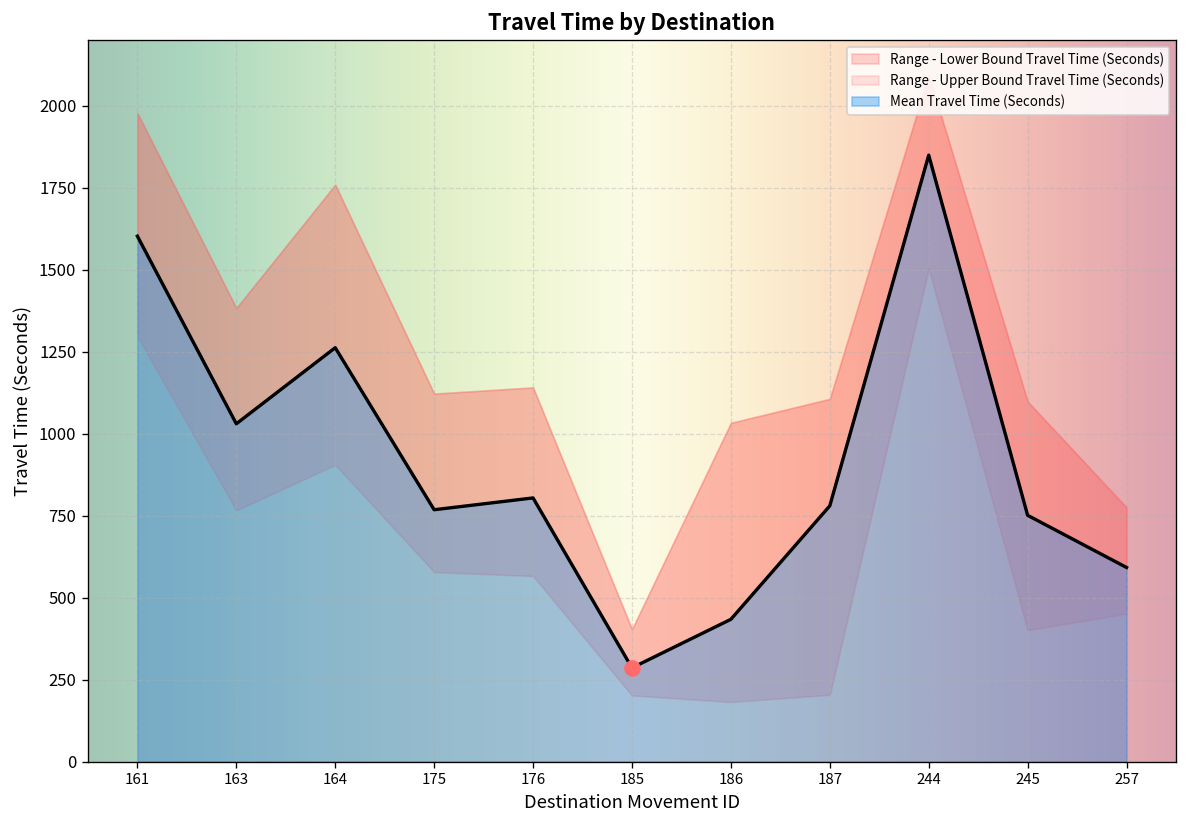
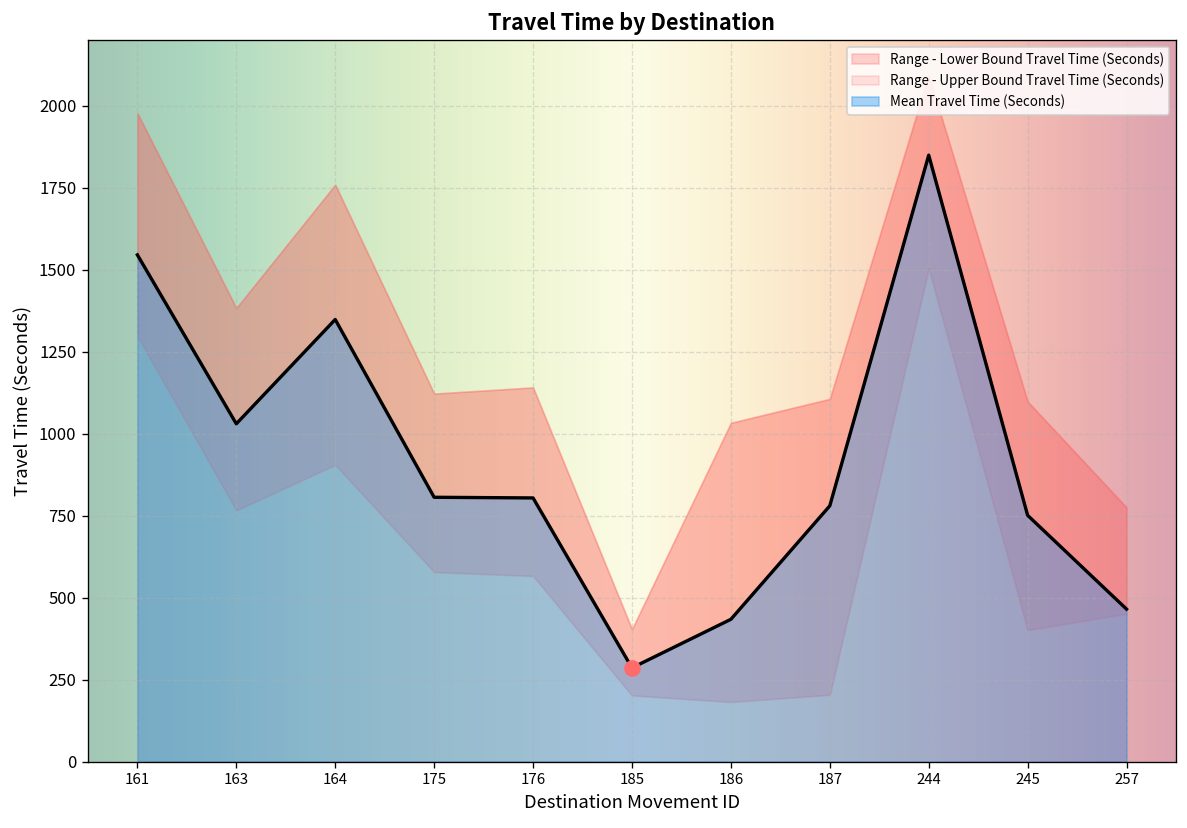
Mean Travel Time (Seconds), 161: 1600 -> 1550
Mean Travel Time (Seconds), 164: 1260 -> 1350
Mean Travel Time (Seconds), 175: 770 -> 810
Mean Travel Time (Seconds), 257: 590 -> 470
